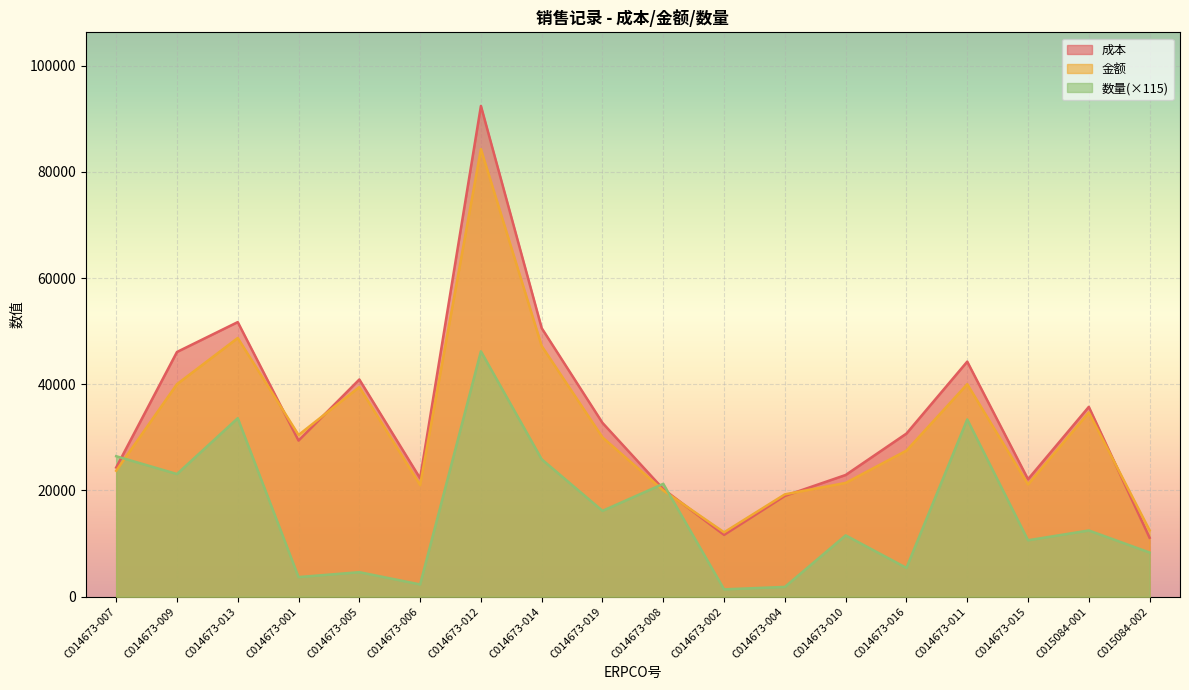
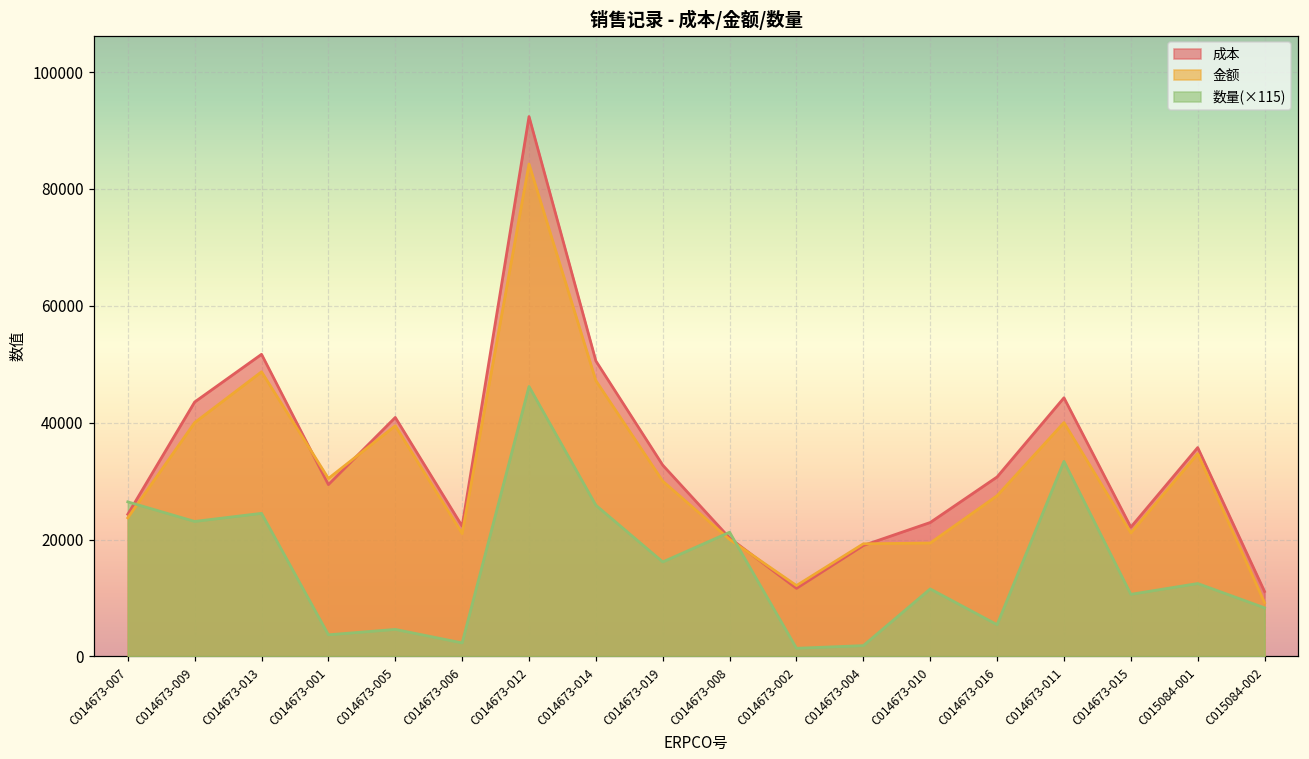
成本, C014673-009: 46000 -> 44000
数量(×115), C014673-013: 34000 -> 24000
金额, C014673-010: 21000 -> 19000
金额, C015084-002: 12000 -> 9000
